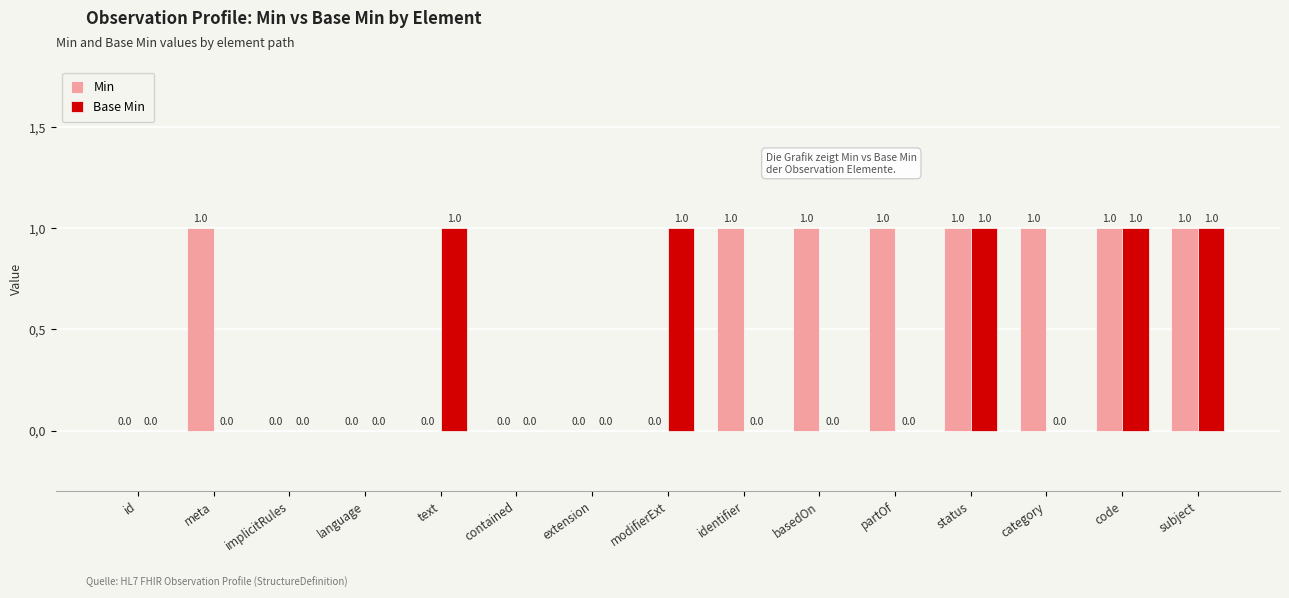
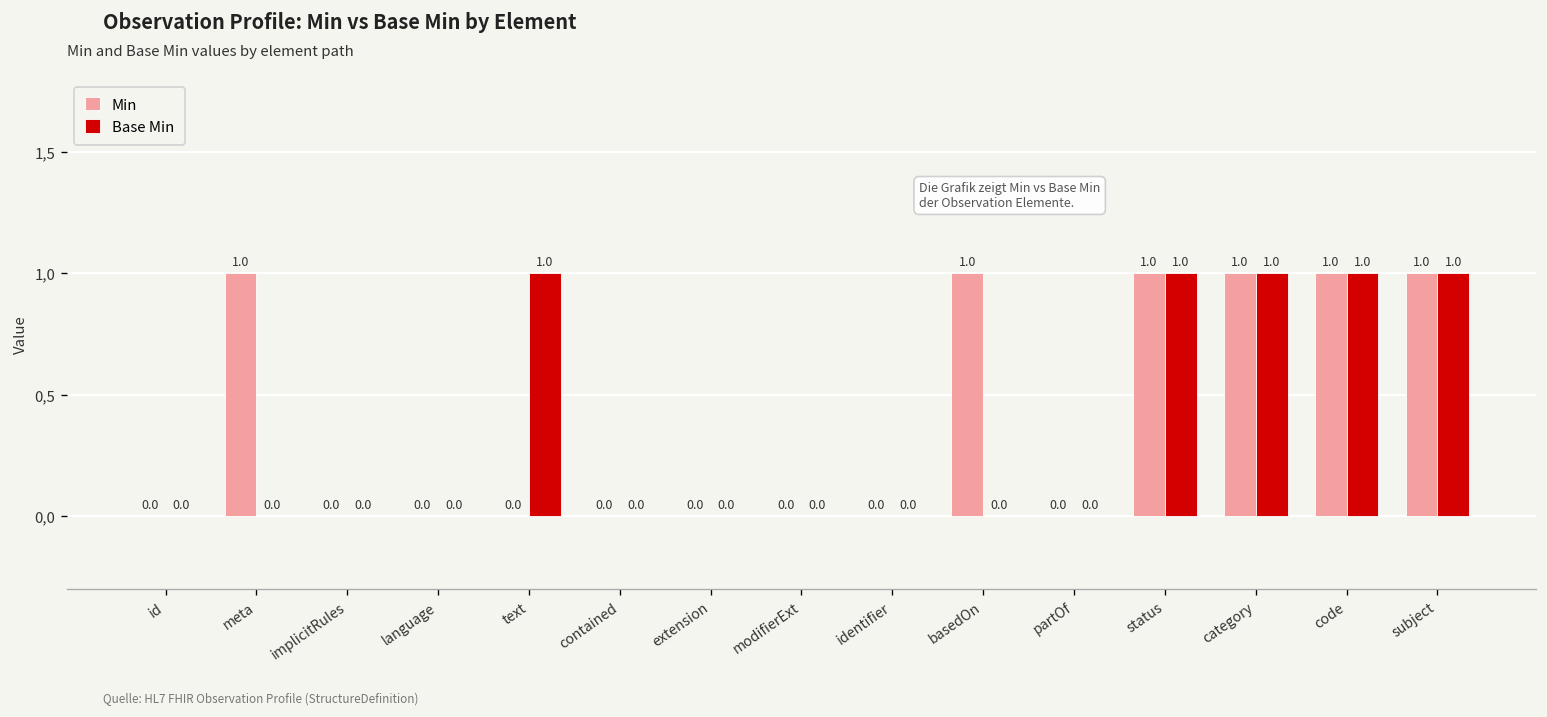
Base Min, modifierExt: 1.0 -> 0.0
Min, identifier: 1.0 -> 0.0
Min, partOf: 1.0 -> 0.0
Base Min, category: 0.0 -> 1.0
